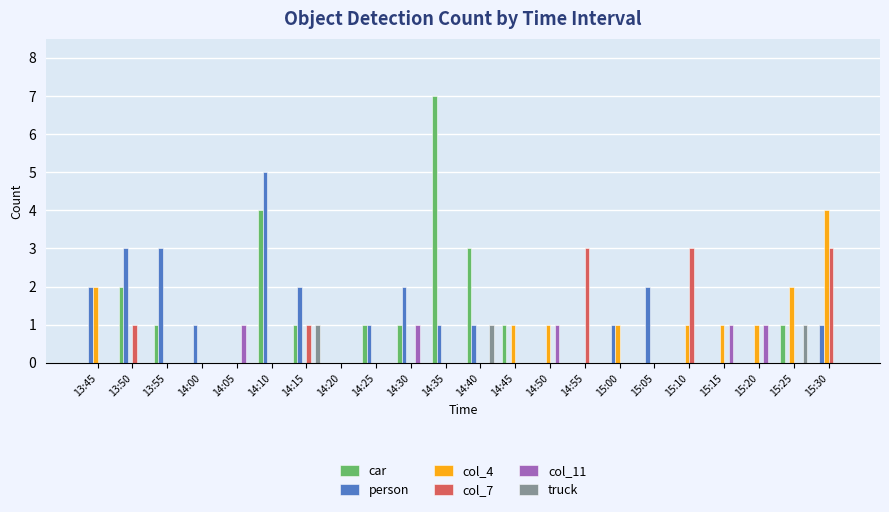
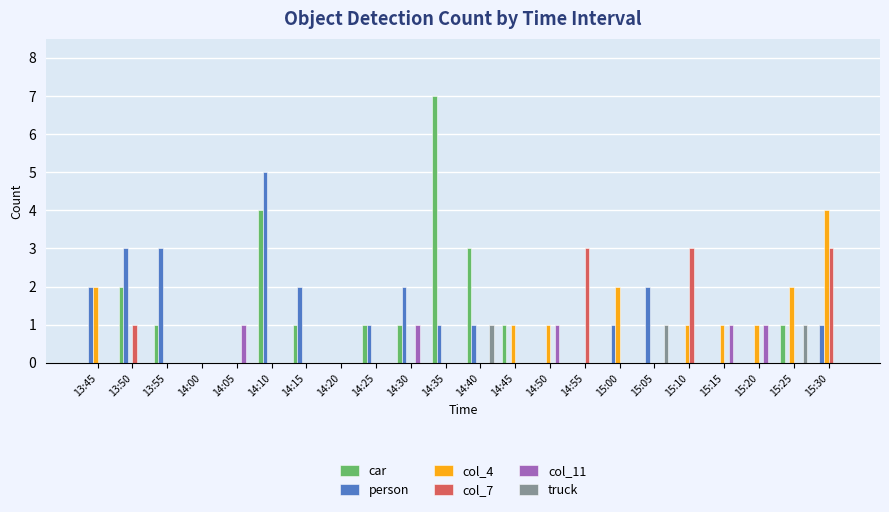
person, 14:00: 1 -> 0
col_7, 14:15: 1 -> 0
truck, 14:15: 1 -> 0
col_4, 15:00: 1 -> 2
truck, 15:05: 0 -> 1
